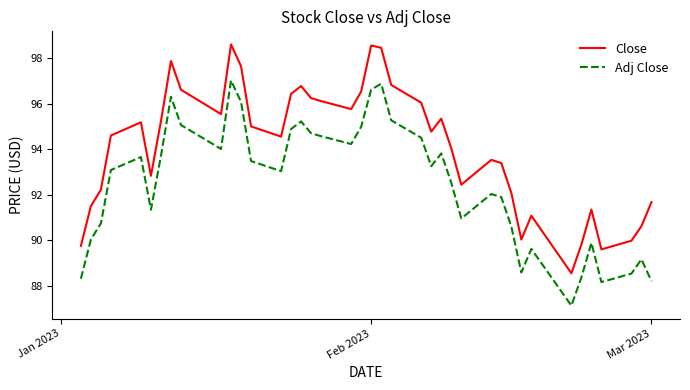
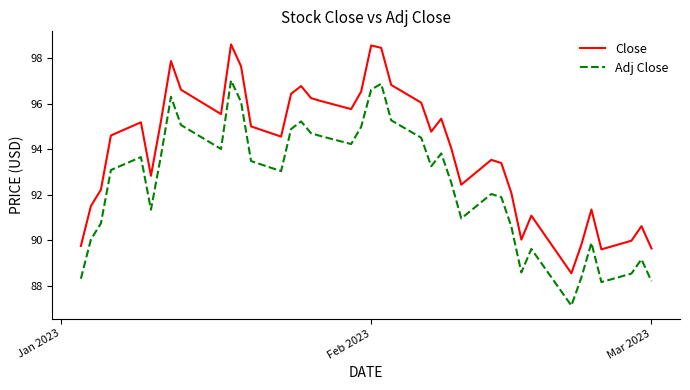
Close, Mar 2023: 91.7 -> 89.6
